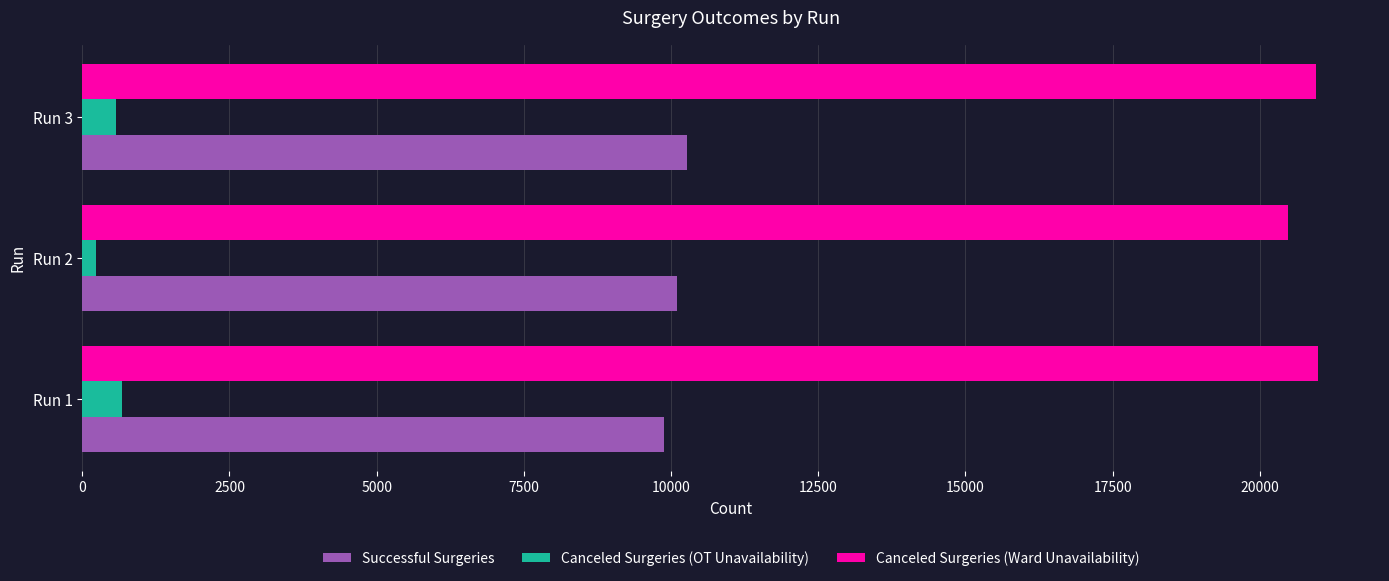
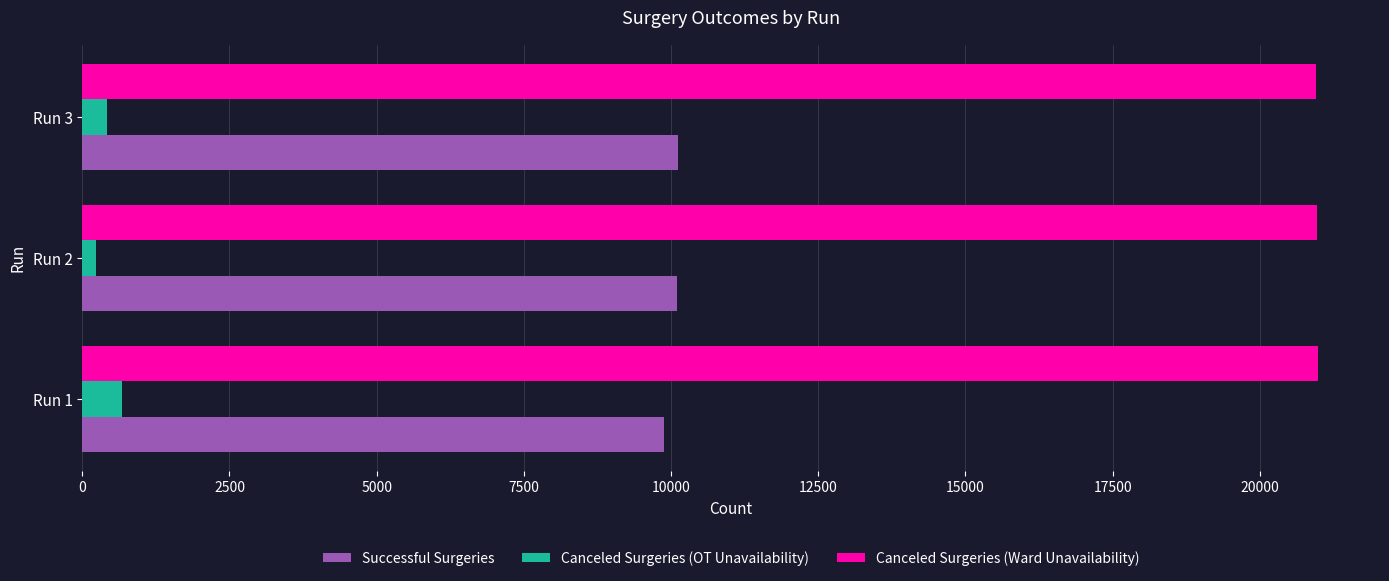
Canceled Surgeries (OT Unavailability), Run 3: 600 -> 400
Successful Surgeries, Run 3: 10300 -> 10100
Canceled Surgeries (Ward Unavailability), Run 2: 20500 -> 21000
